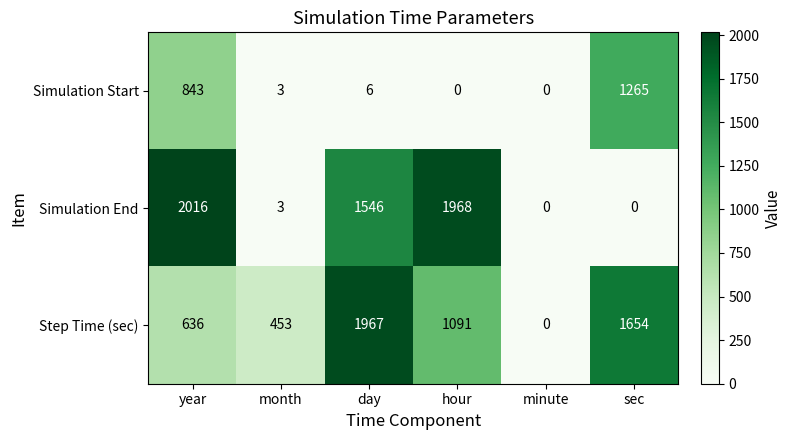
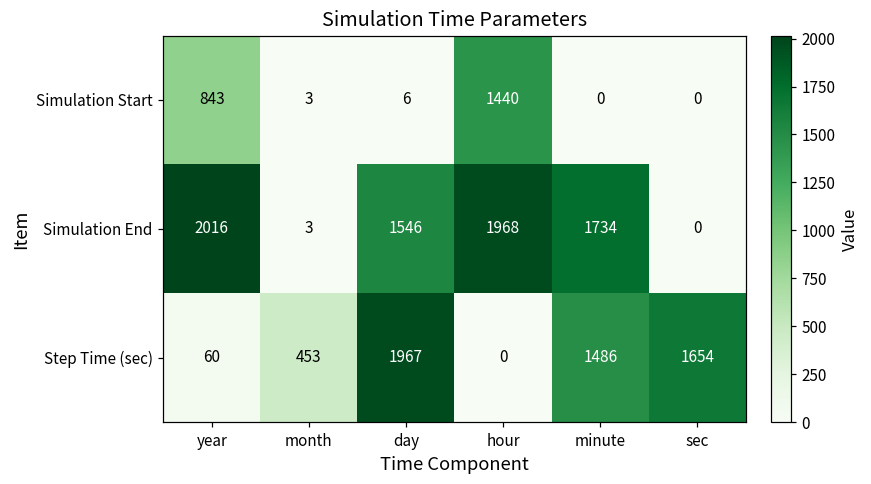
Simulation Start, hour: 0 -> 1440
Simulation Start, sec: 1265 -> 0
Simulation End, minute: 0 -> 1734
Step Time (sec), year: 636 -> 60
Step Time (sec), hour: 1091 -> 0
Step Time (sec), minute: 0 -> 1486
